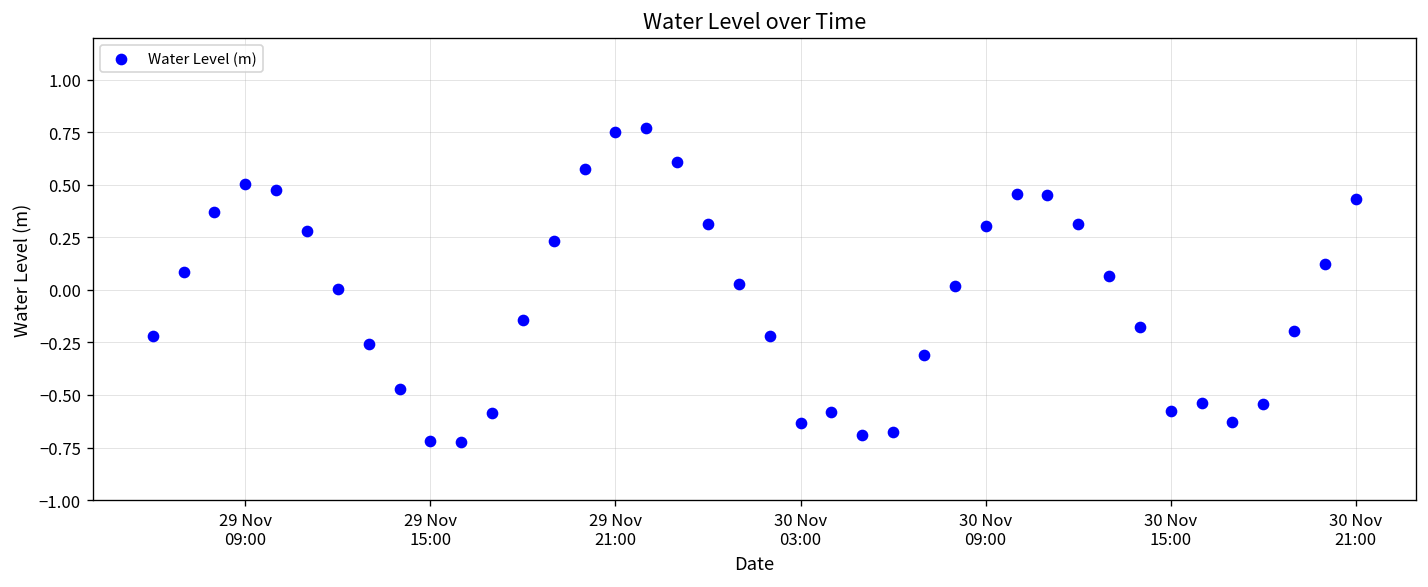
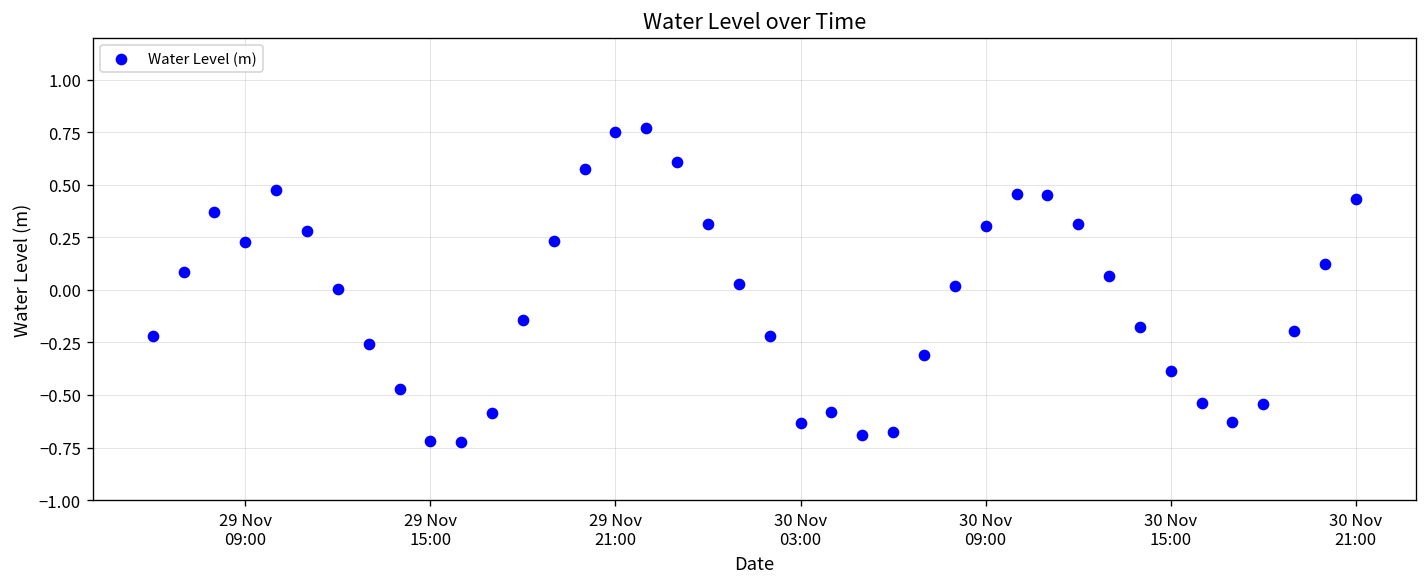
29 Nov 09:00: 0.50 -> 0.23
30 Nov 15:00: -0.57 -> -0.39
